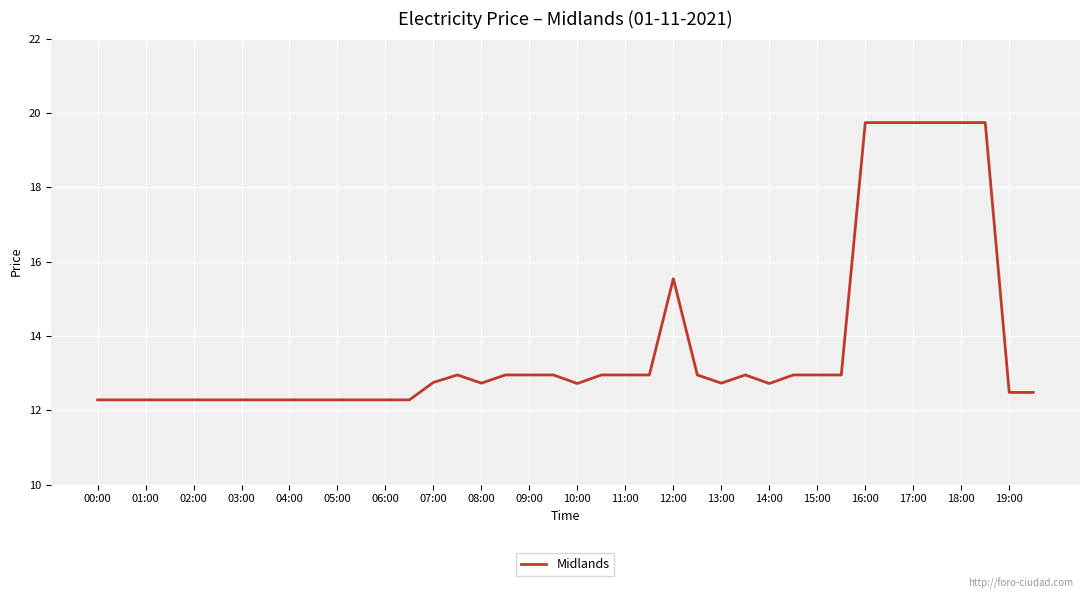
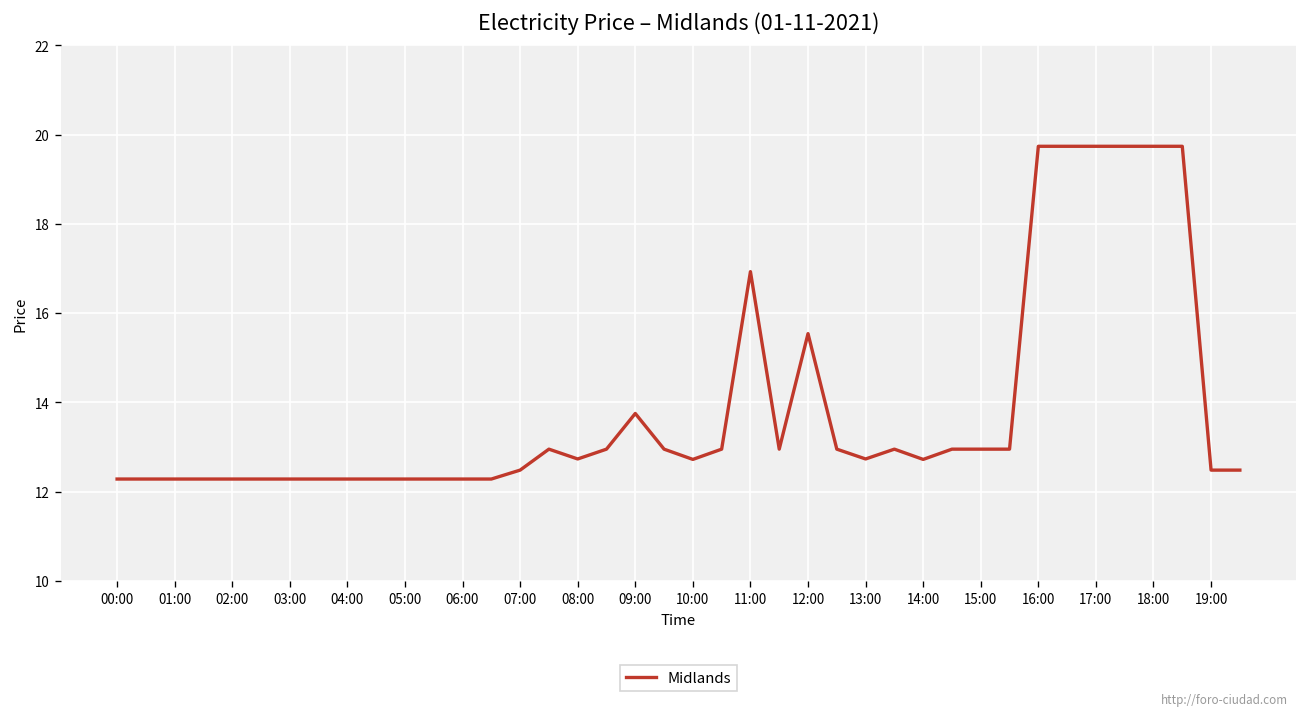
07:00: 12.8 -> 12.5
09:00: 13.0 -> 13.8
11:00: 13.0 -> 16.9
